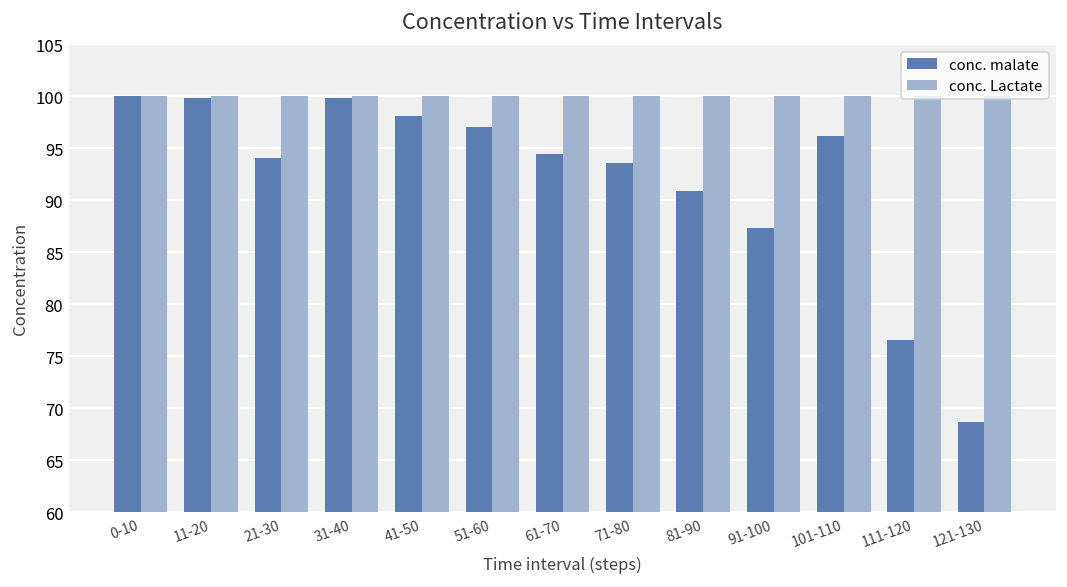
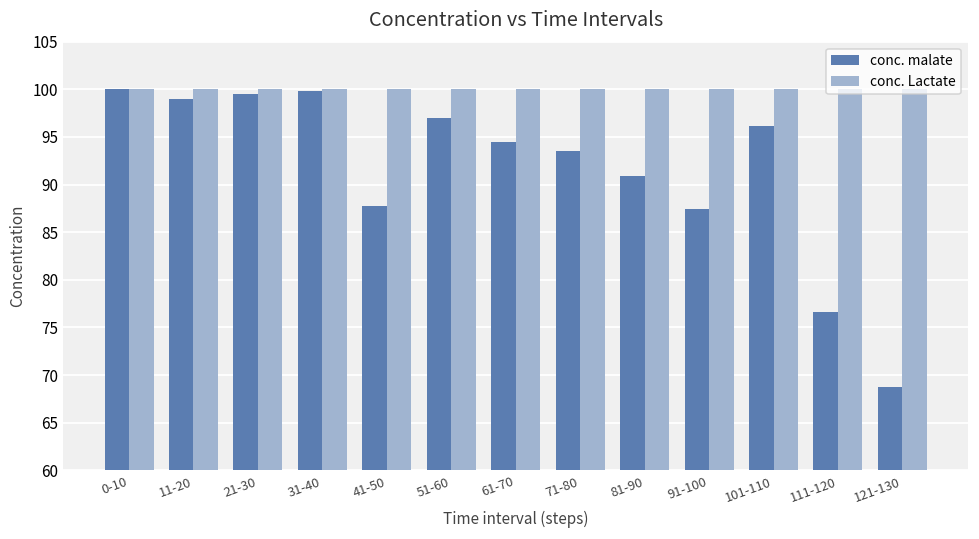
conc. malate, 11-20: 100 -> 99
conc. malate, 21-30: 94 -> 99
conc. malate, 41-50: 98 -> 88
